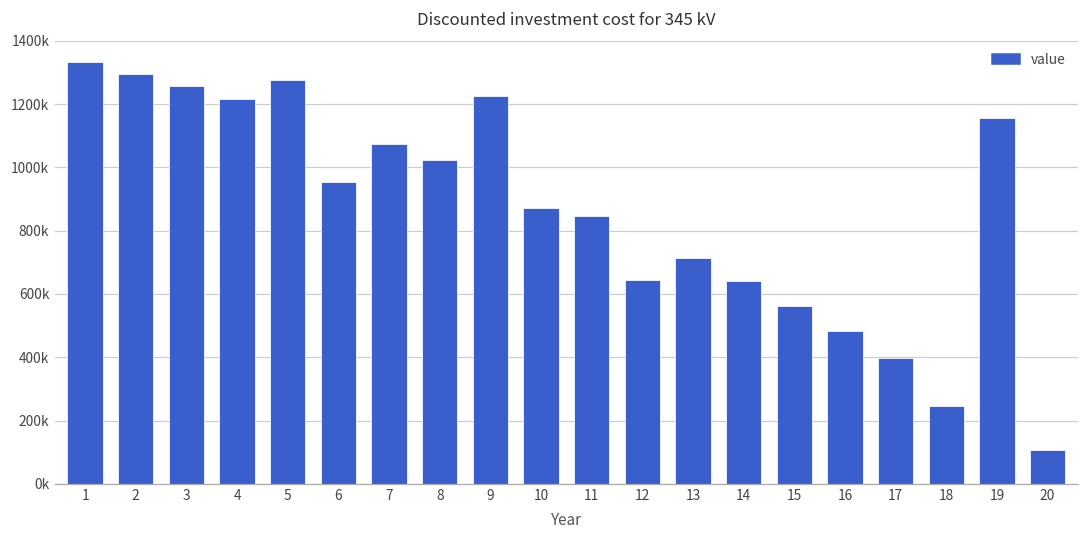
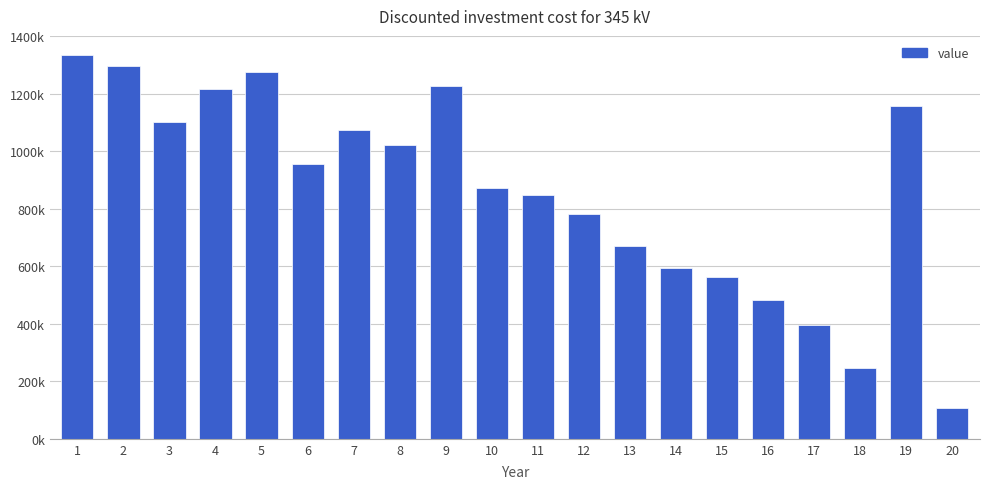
3: 1260000 -> 1100000
12: 650000 -> 780000
13: 710000 -> 670000
14: 640000 -> 590000
